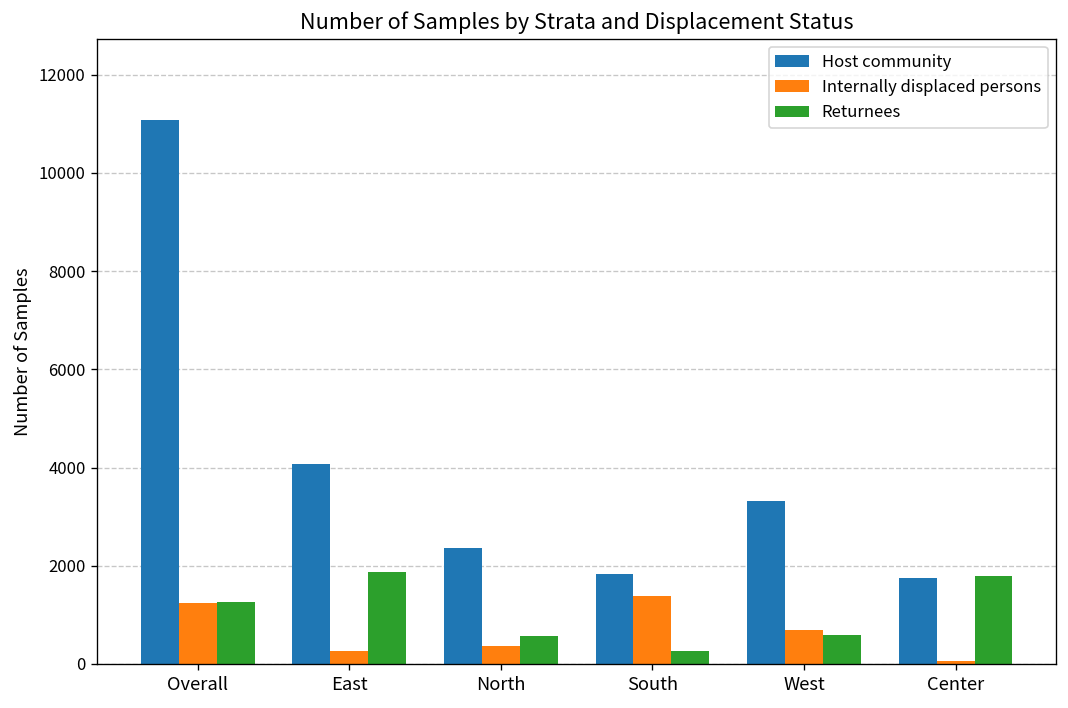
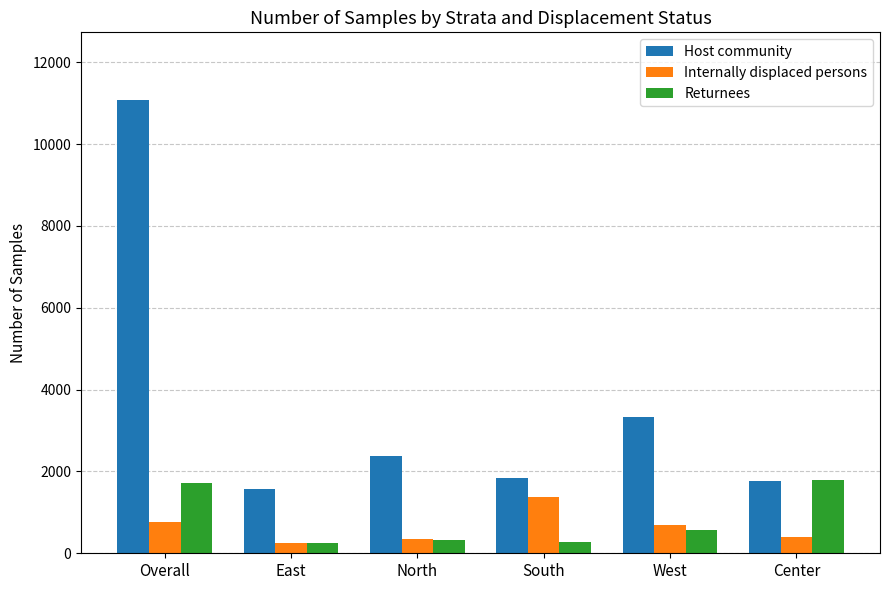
Internally displaced persons, Overall: 1200 -> 800
Returnees, Overall: 1300 -> 1700
Host community, East: 4100 -> 1600
Returnees, East: 1900 -> 200
Returnees, North: 600 -> 300
Internally displaced persons, Center: 100 -> 400
